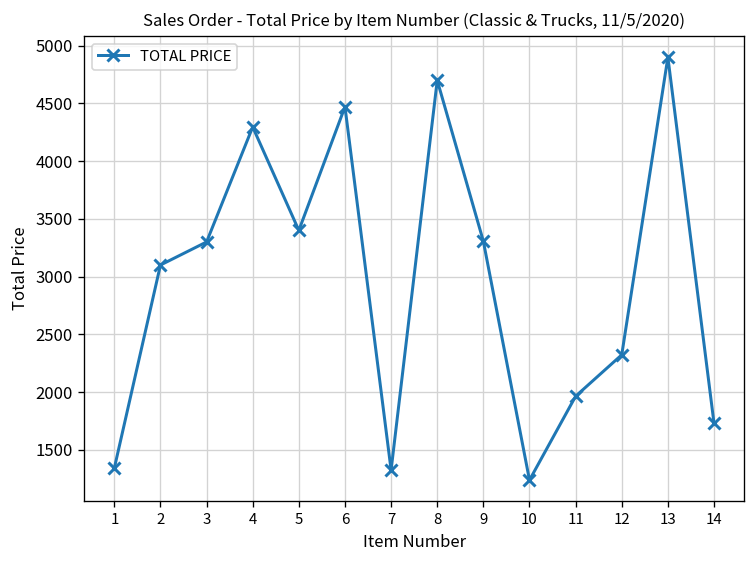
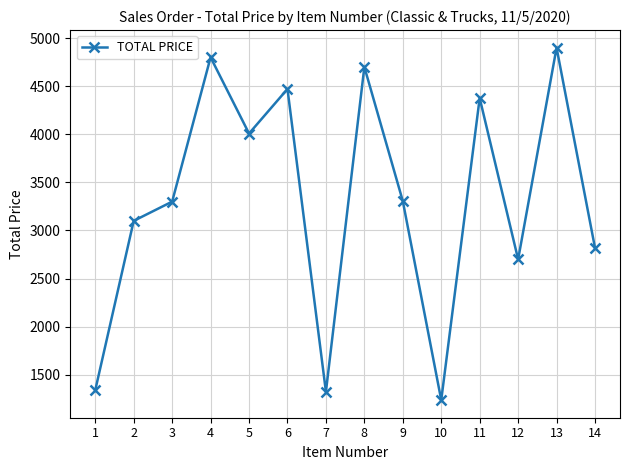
4: 4300 -> 4800
5: 3400 -> 4000
11: 2000 -> 4400
12: 2300 -> 2700
14: 1700 -> 2800
